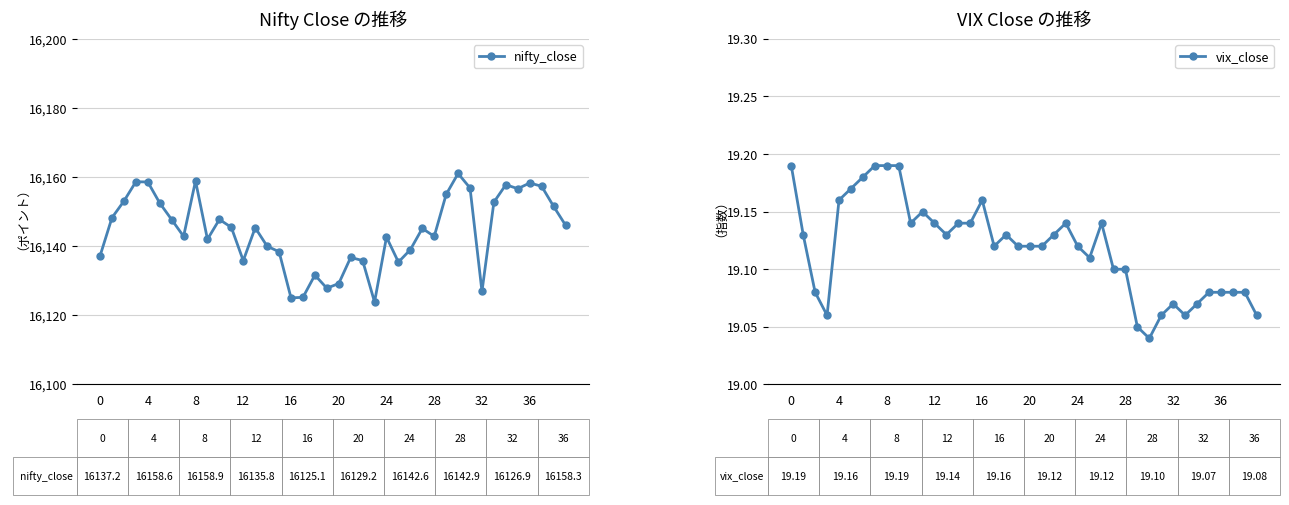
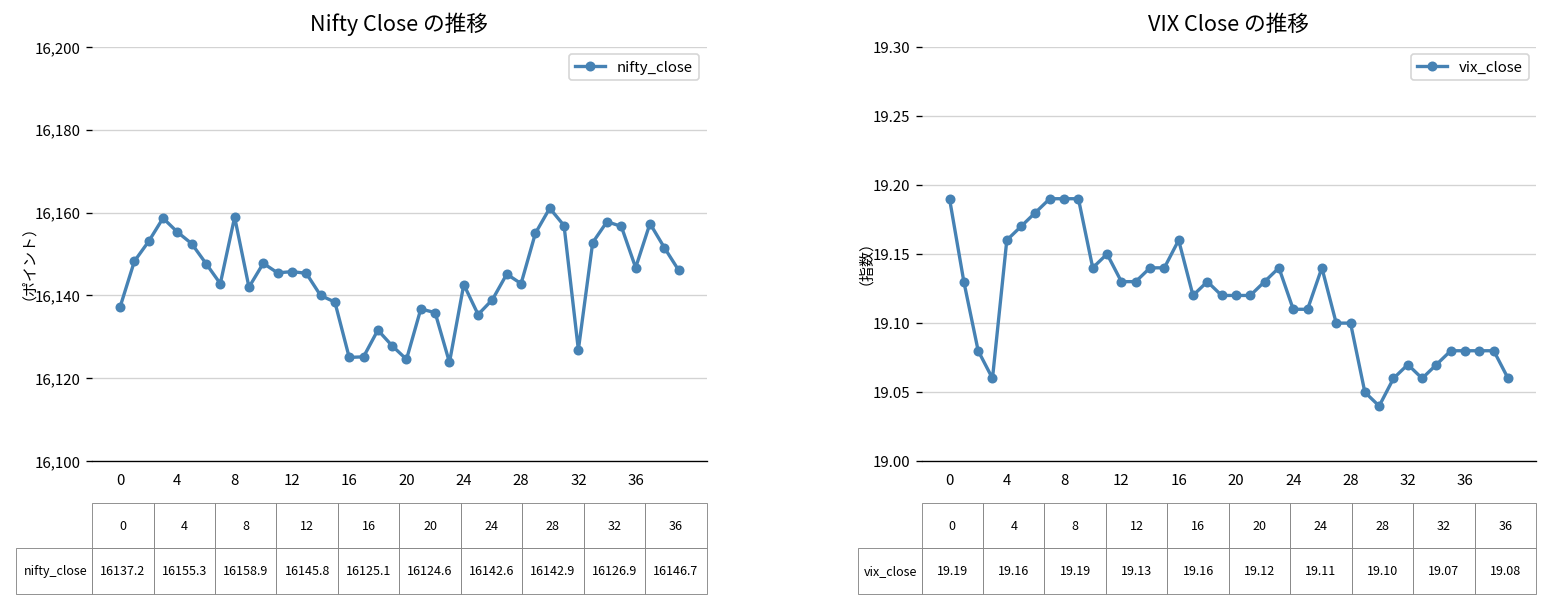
Nifty Close の推移, 4: 16158.6 -> 16155.3
Nifty Close の推移, 12: 16135.8 -> 16145.8
Nifty Close の推移, 20: 16129.2 -> 16124.6
Nifty Close の推移, 36: 16158.3 -> 16146.7
VIX Close の推移, 12: 19.14 -> 19.13
VIX Close の推移, 24: 19.12 -> 19.11
